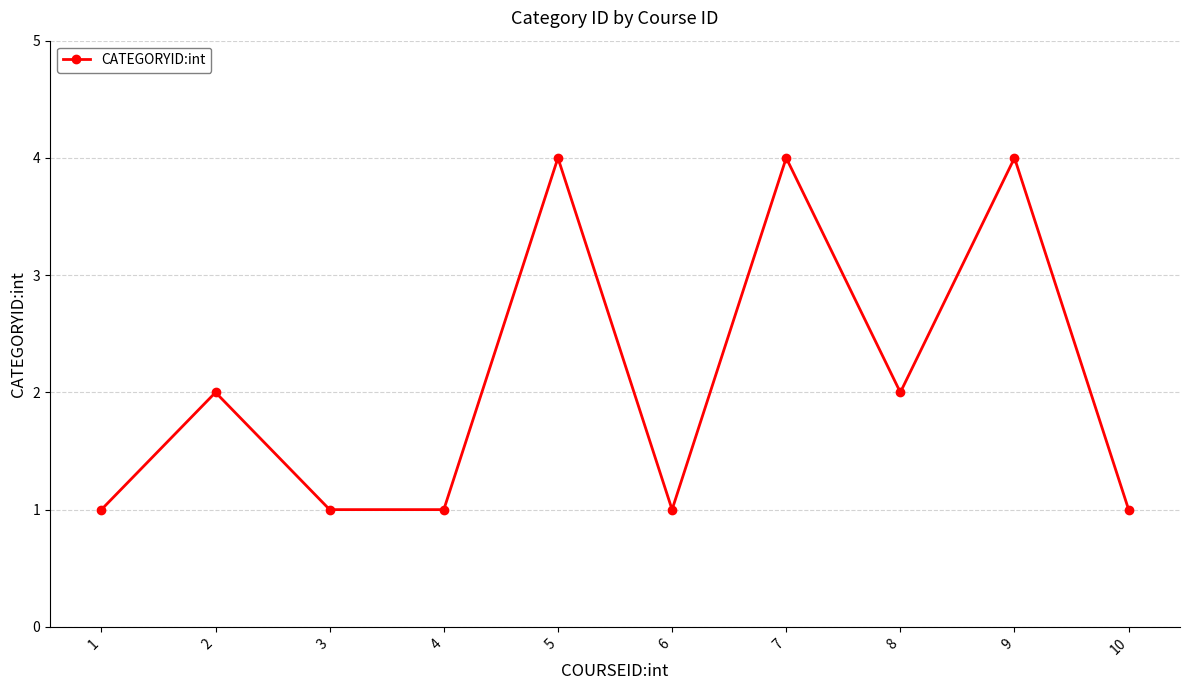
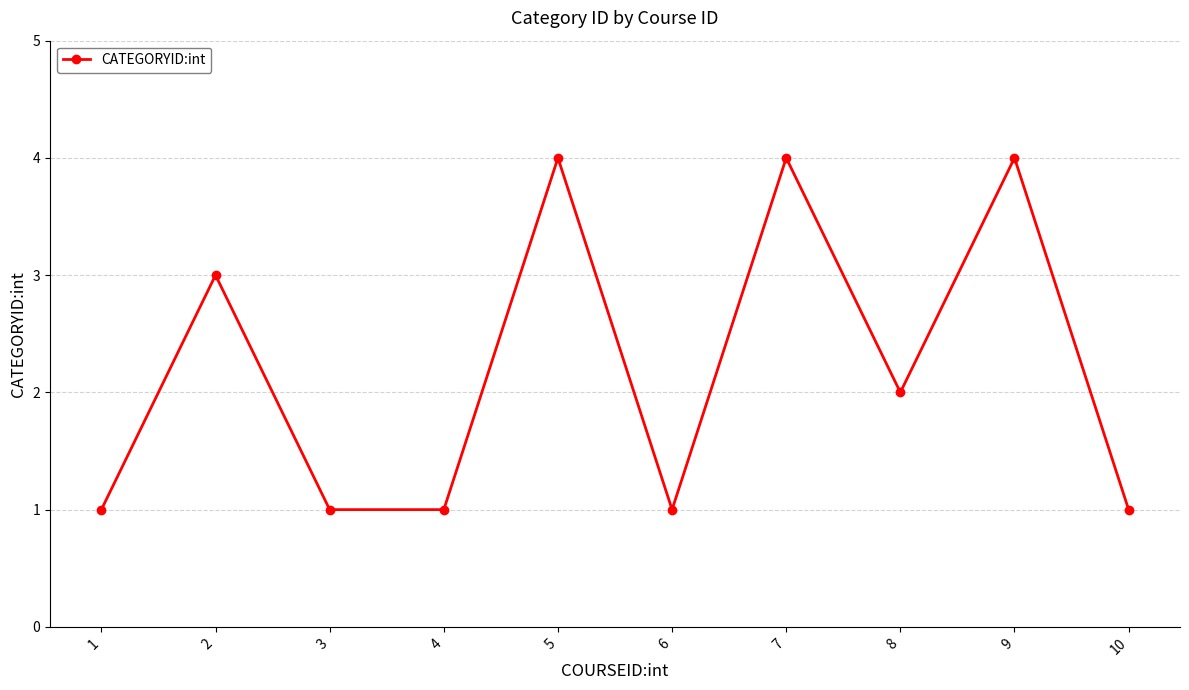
2: 2 -> 3
